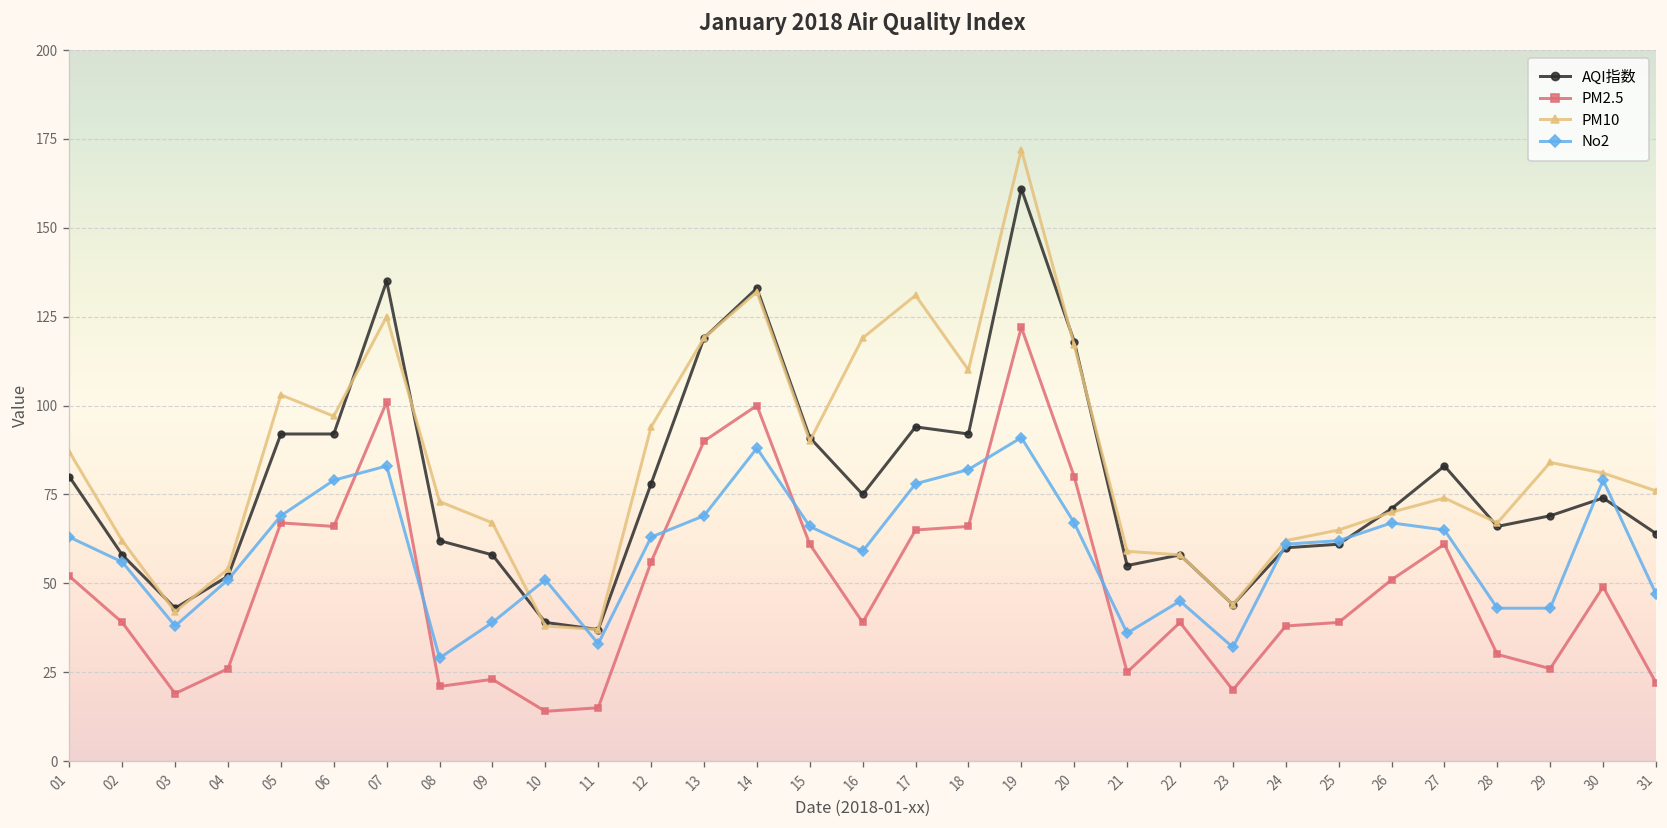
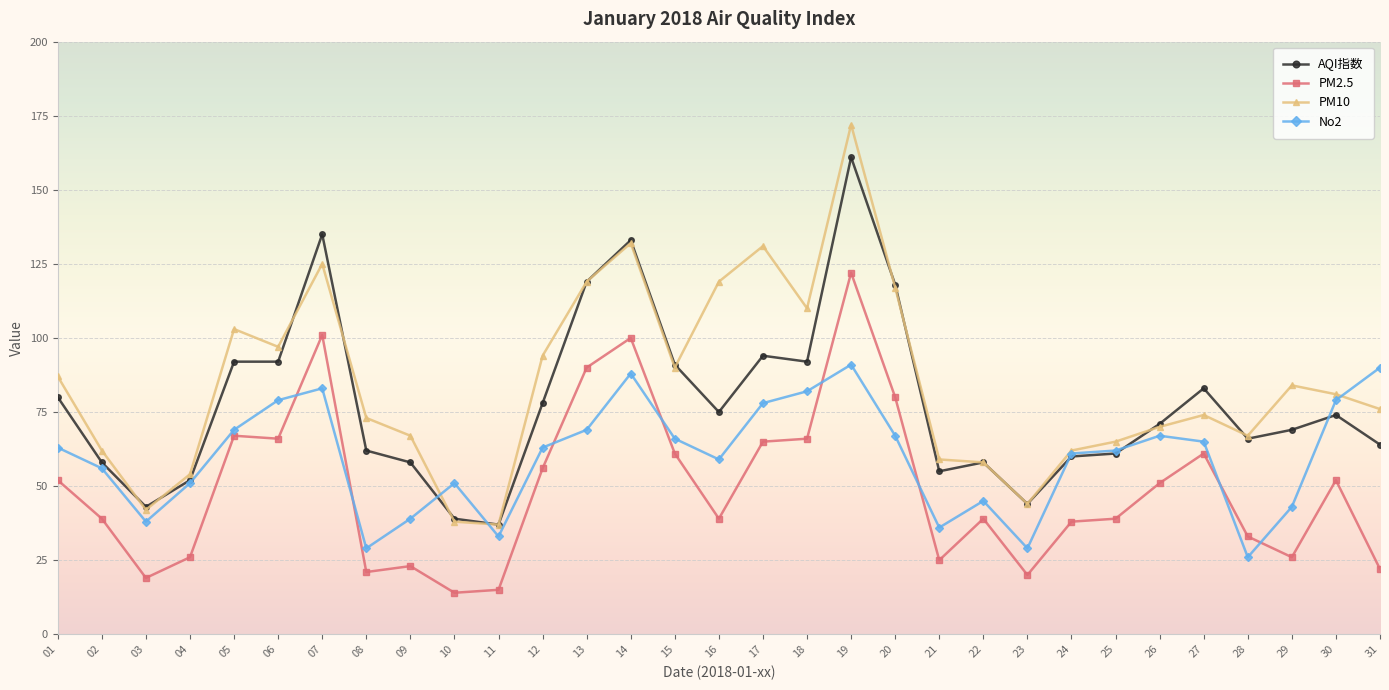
No2, 23: 32 -> 29
PM2.5, 28: 30 -> 33
No2, 28: 43 -> 26
PM2.5, 30: 49 -> 52
No2, 31: 47 -> 90
